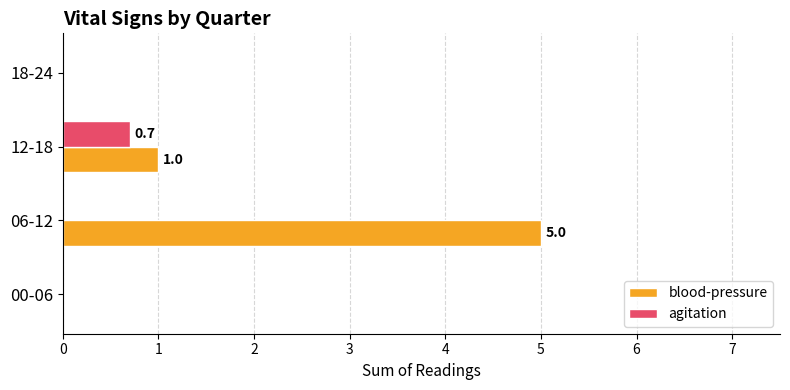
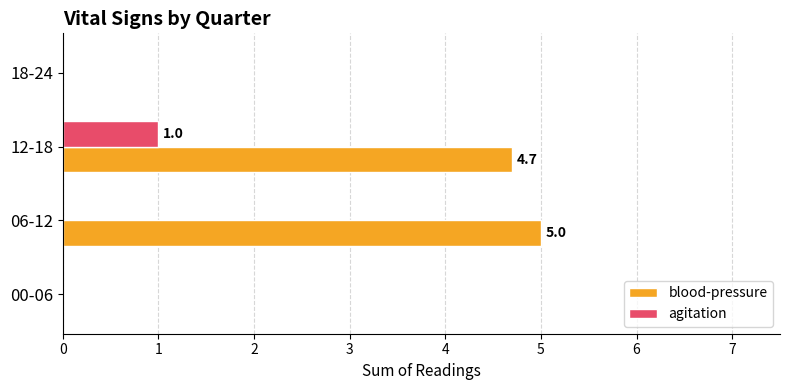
agitation, 12-18: 0.7 -> 1.0
blood-pressure, 12-18: 1.0 -> 4.7
